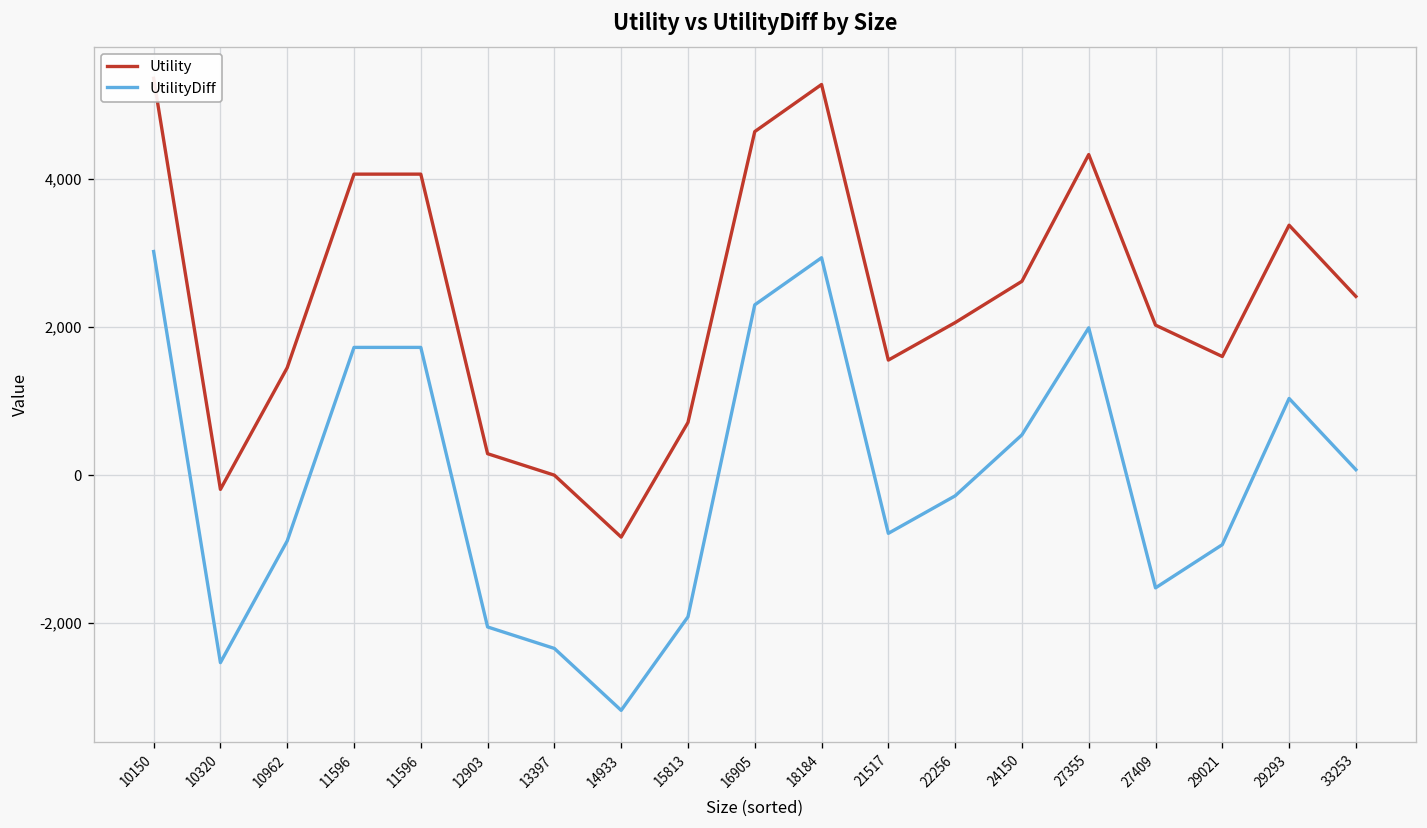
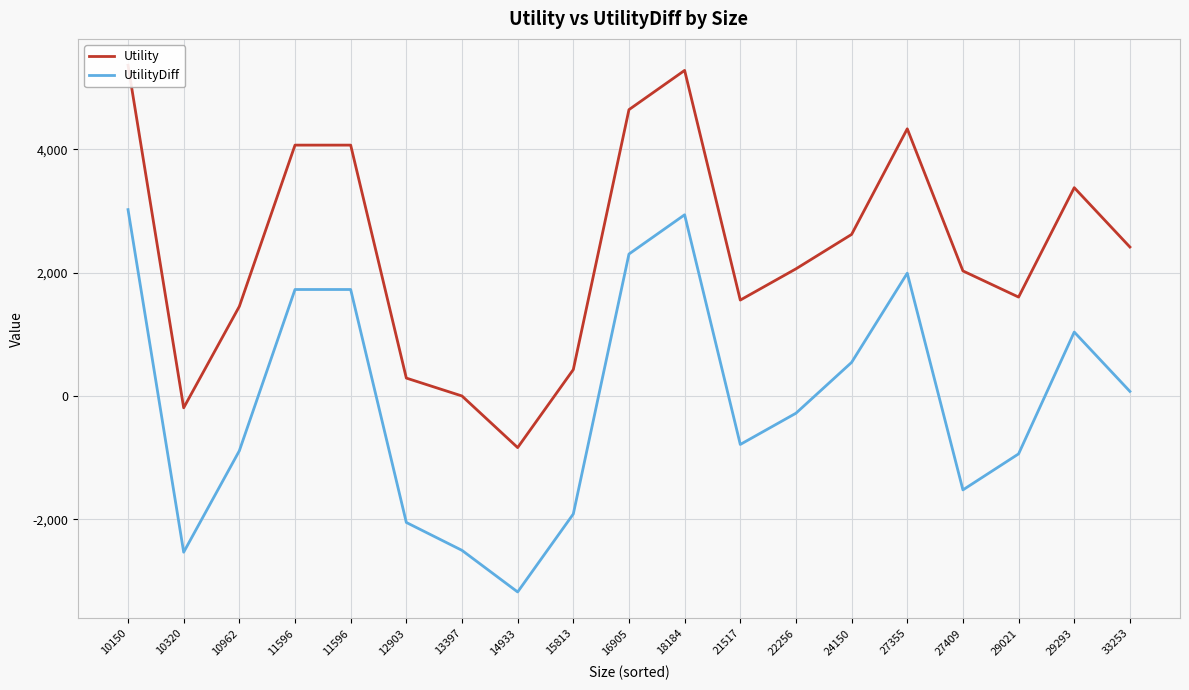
UtilityDiff, 13397: -2,300 -> -2,500
Utility, 15813: 700 -> 400
